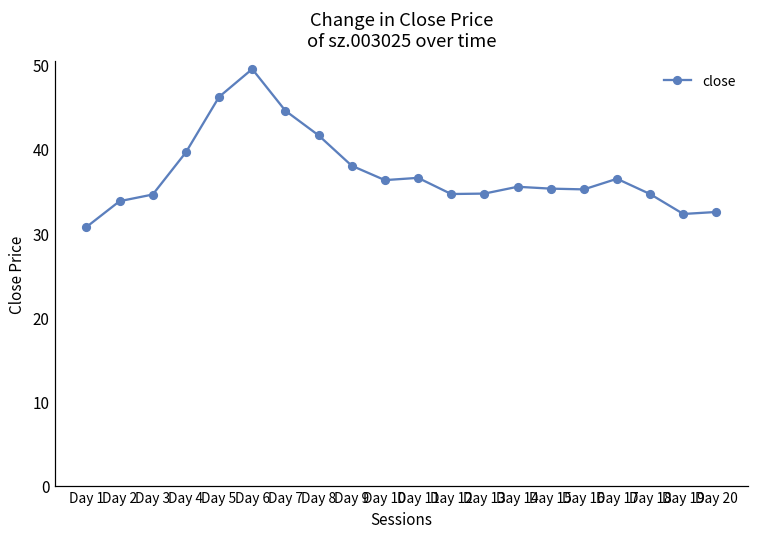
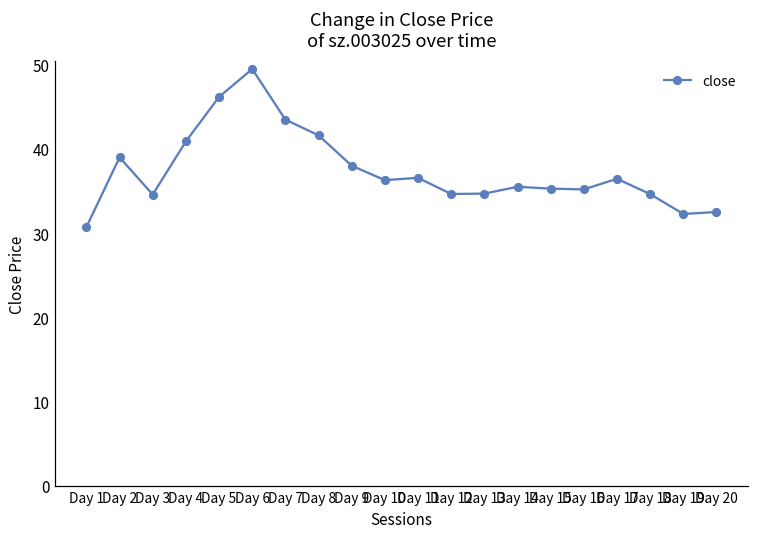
Day 2: 34 -> 39
Day 4: 40 -> 41
Day 7: 45 -> 43
